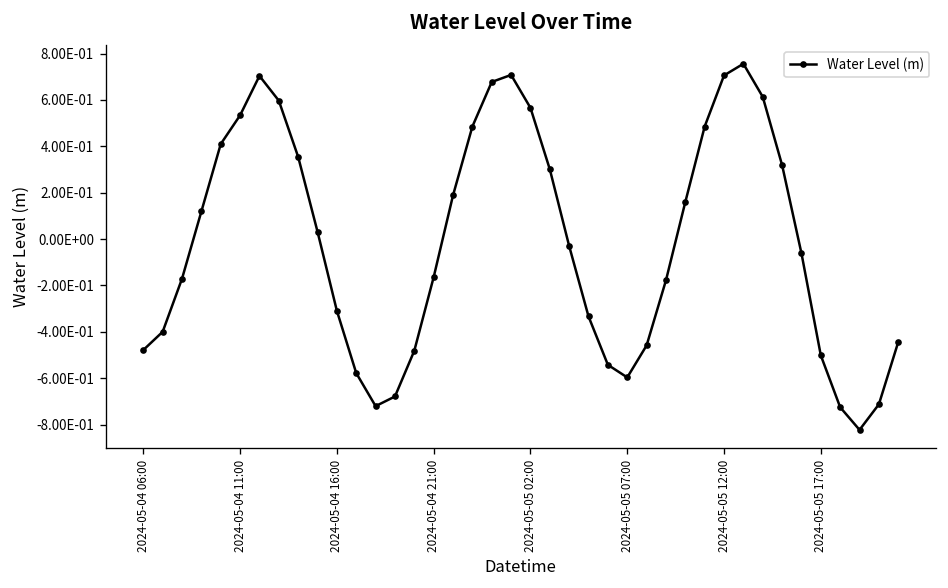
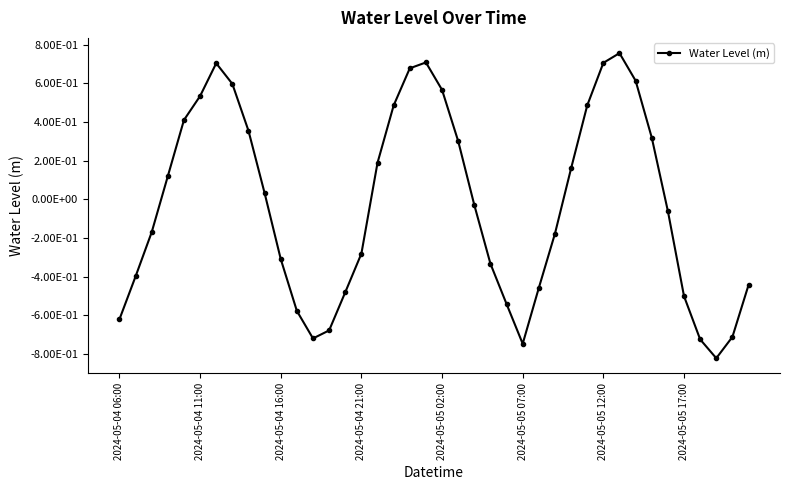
2024-05-04 06:00: -0.48 -> -0.62
2024-05-04 21:00: -0.16 -> -0.28
2024-05-05 07:00: -0.60 -> -0.75
